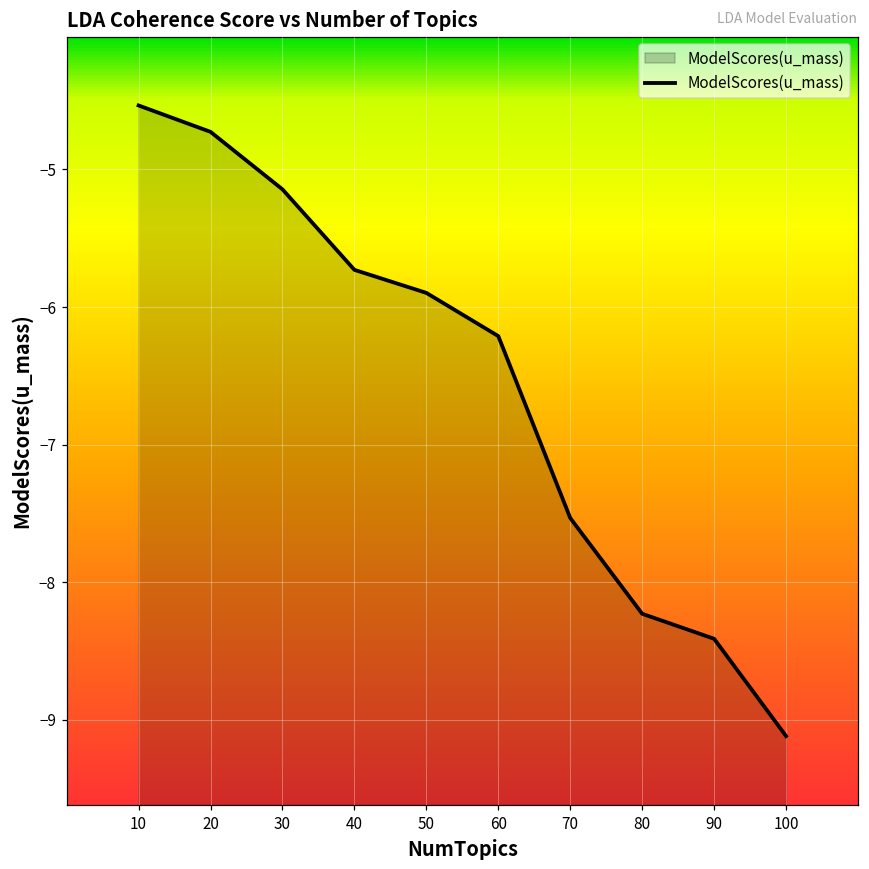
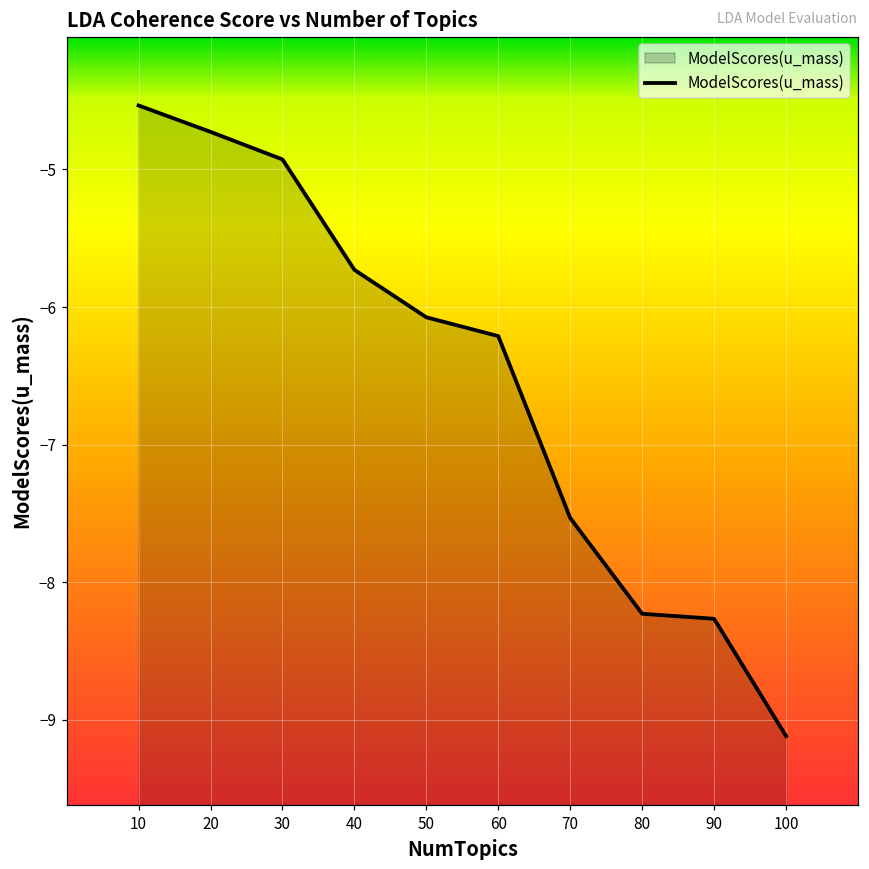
30: -5.14 -> -4.93
50: -5.90 -> -6.07
90: -8.41 -> -8.27
